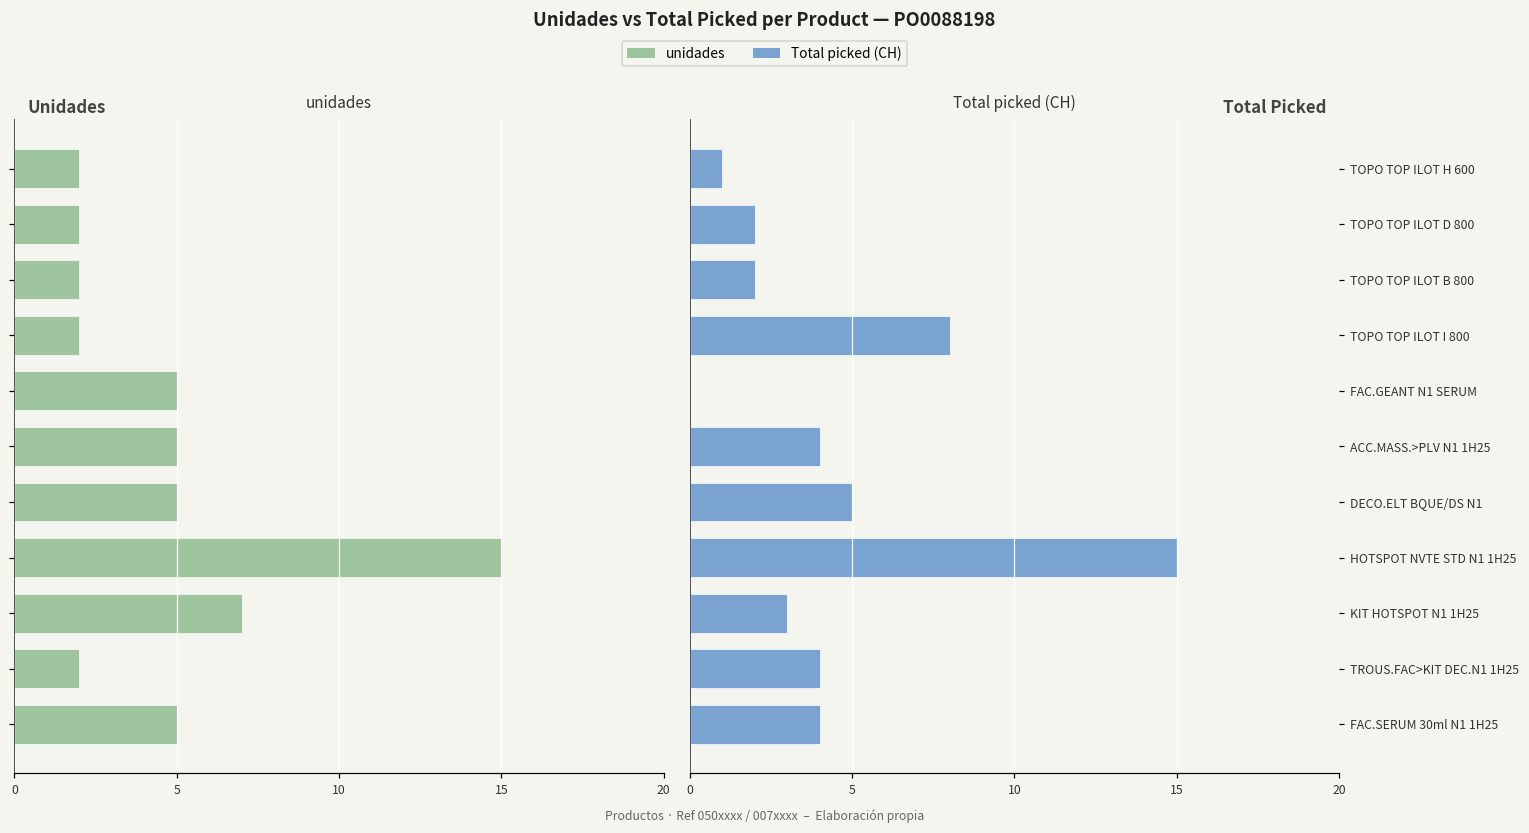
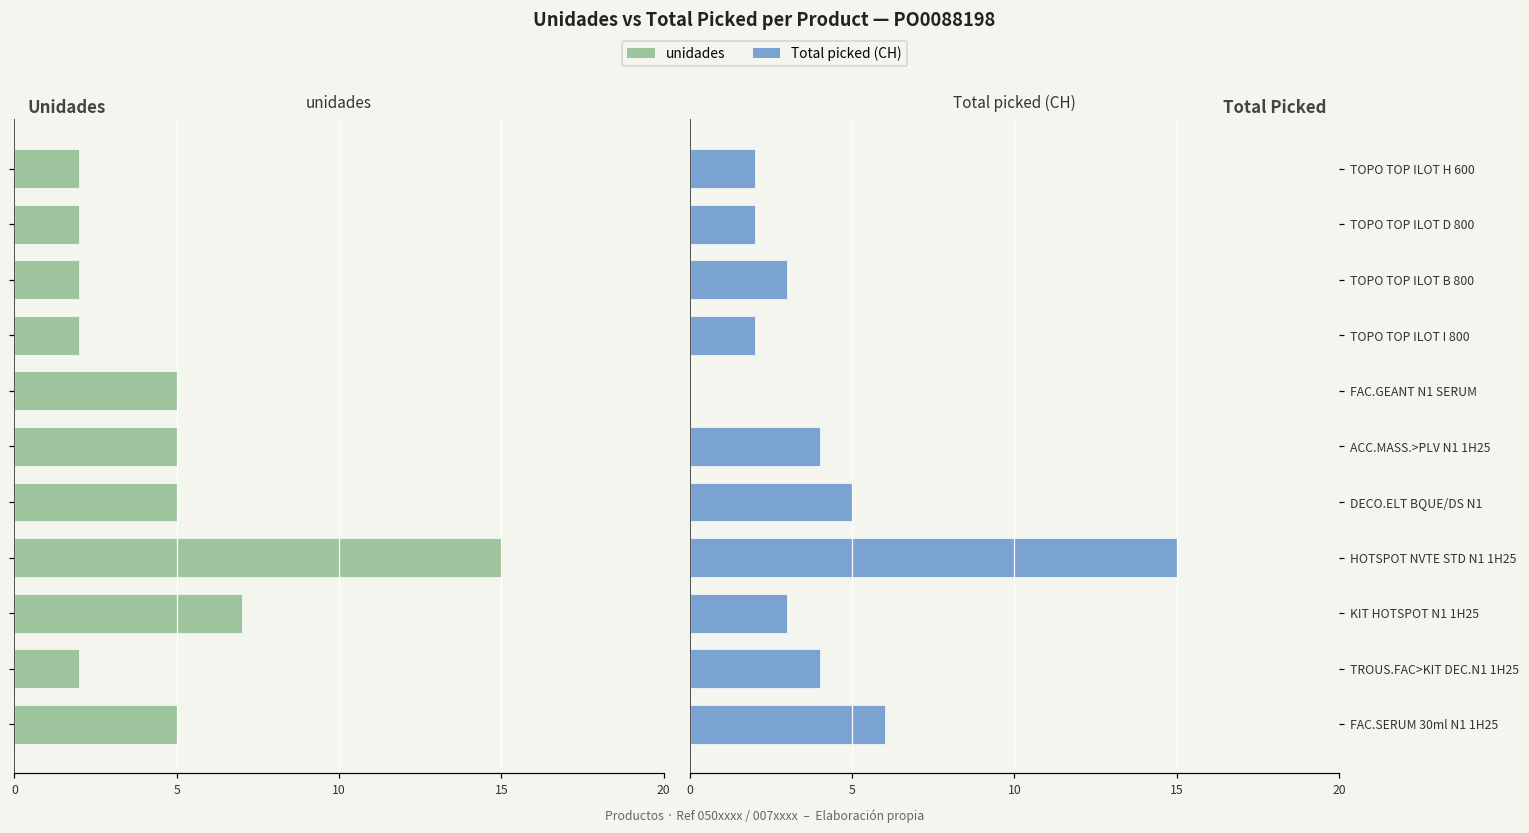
Total picked (CH), TOPO TOP ILOT H 600: 1 -> 2
Total picked (CH), TOPO TOP ILOT B 800: 2 -> 3
Total picked (CH), TOPO TOP ILOT I 800: 8 -> 2
Total picked (CH), FAC.SERUM 30ml N1 1H25: 4 -> 6
